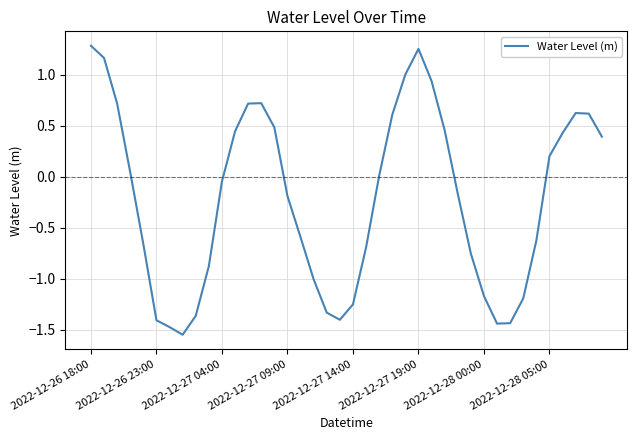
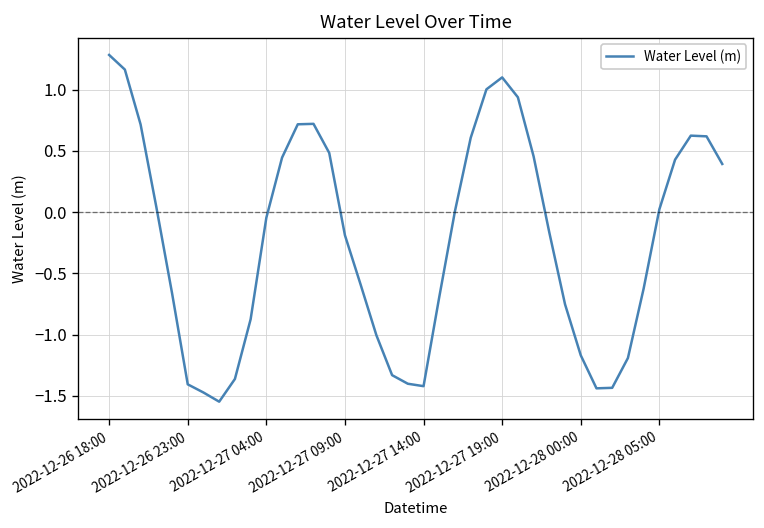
2022-12-27 14:00: -1.25 -> -1.42
2022-12-27 19:00: 1.25 -> 1.10
2022-12-28 05:00: 0.20 -> 0.02
